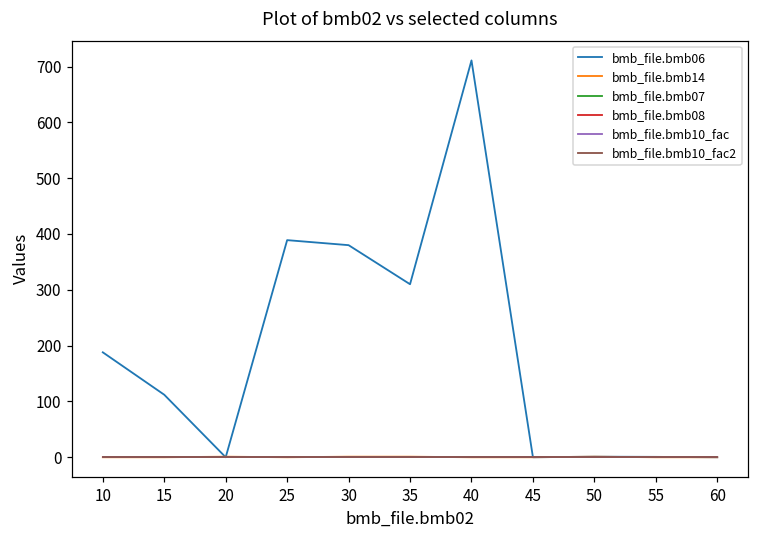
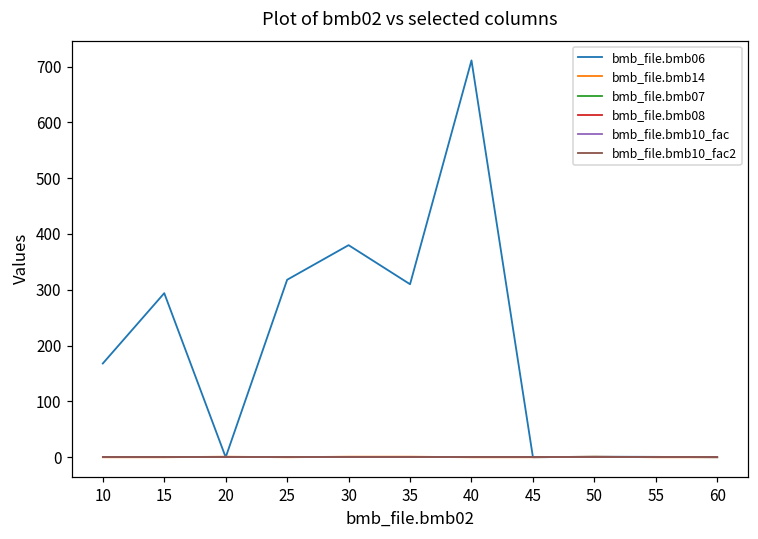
bmb_file.bmb06, 10: 190 -> 170
bmb_file.bmb06, 15: 110 -> 290
bmb_file.bmb06, 25: 390 -> 320
